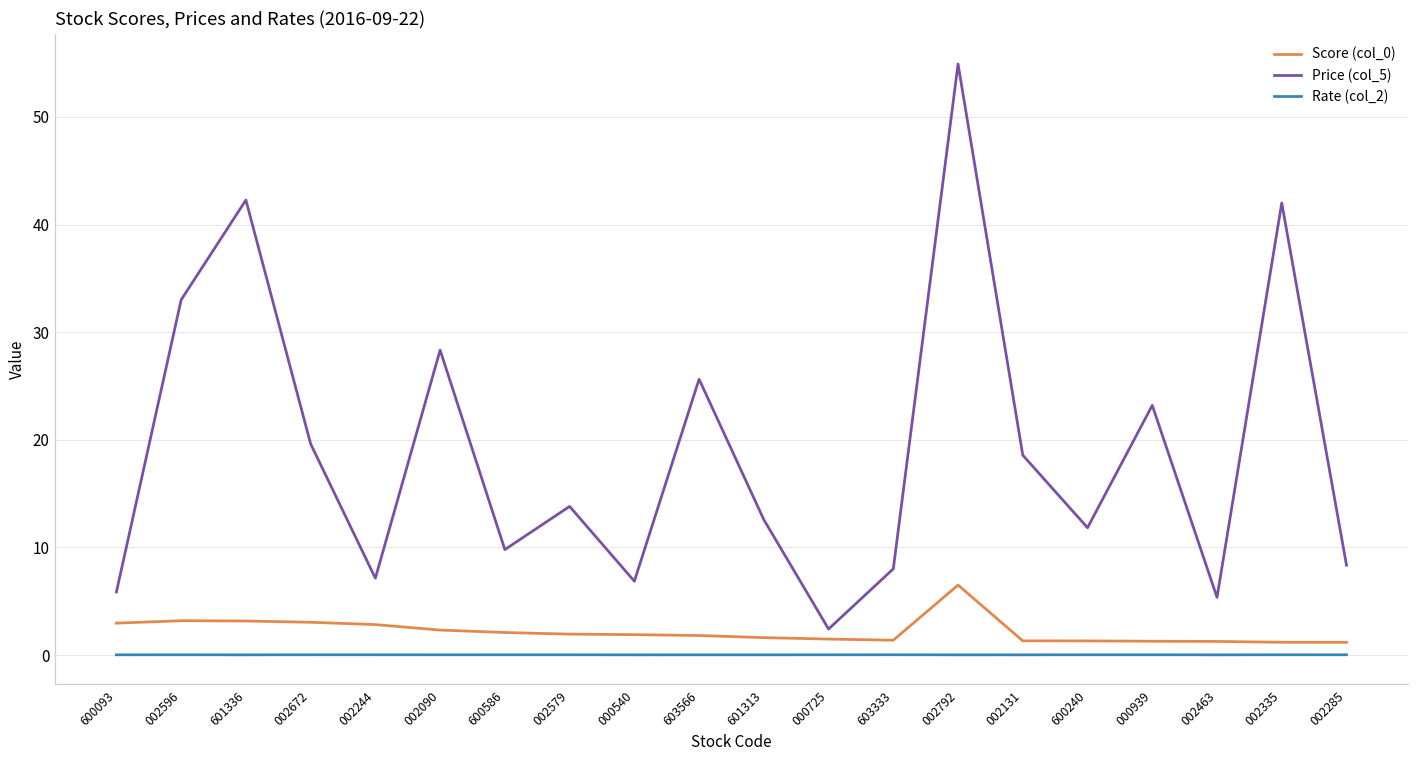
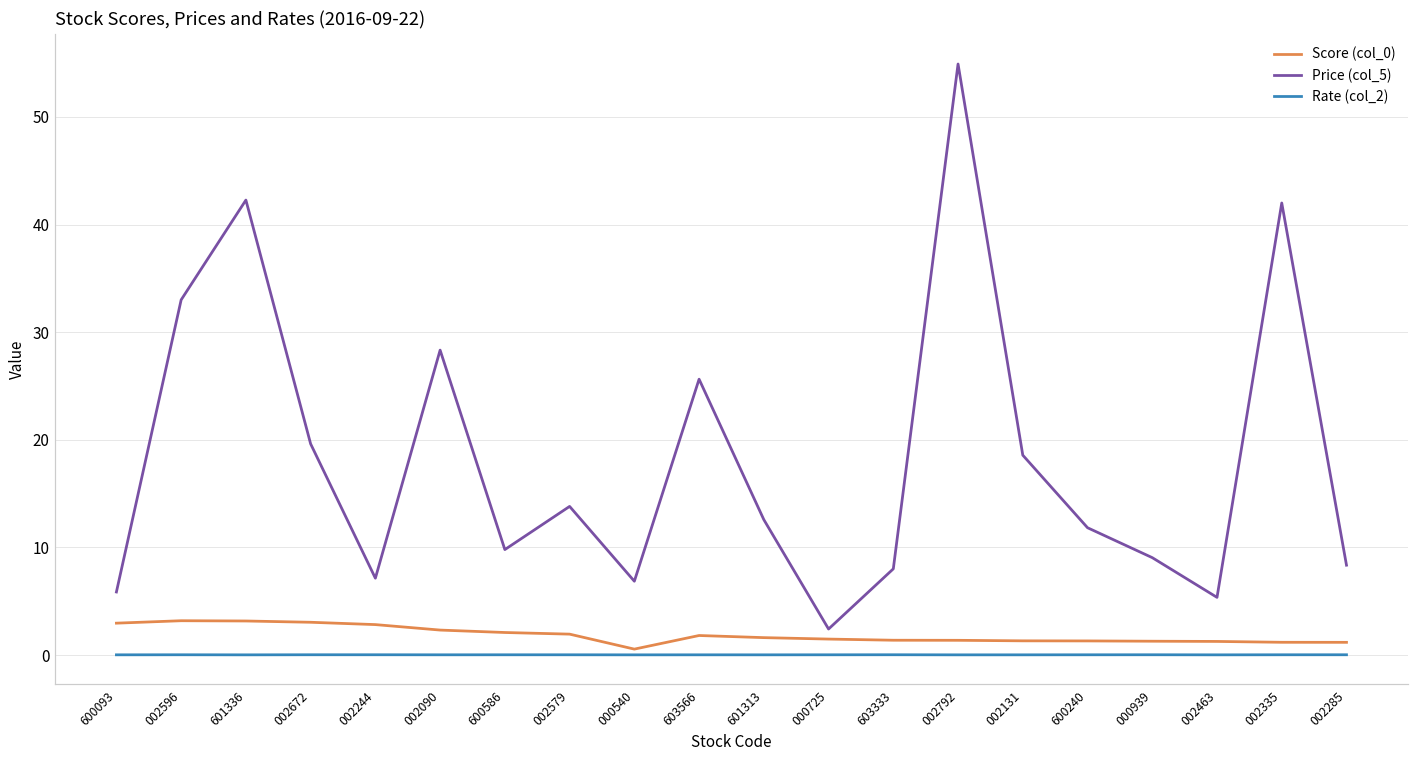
Score (col_0), 000540: 2 -> 1
Score (col_0), 002792: 7 -> 1
Price (col_5), 000939: 23 -> 9
